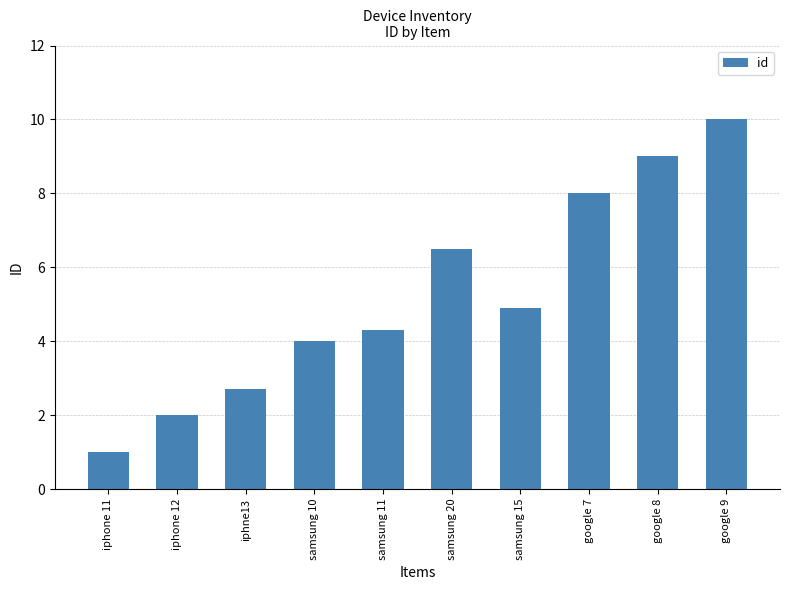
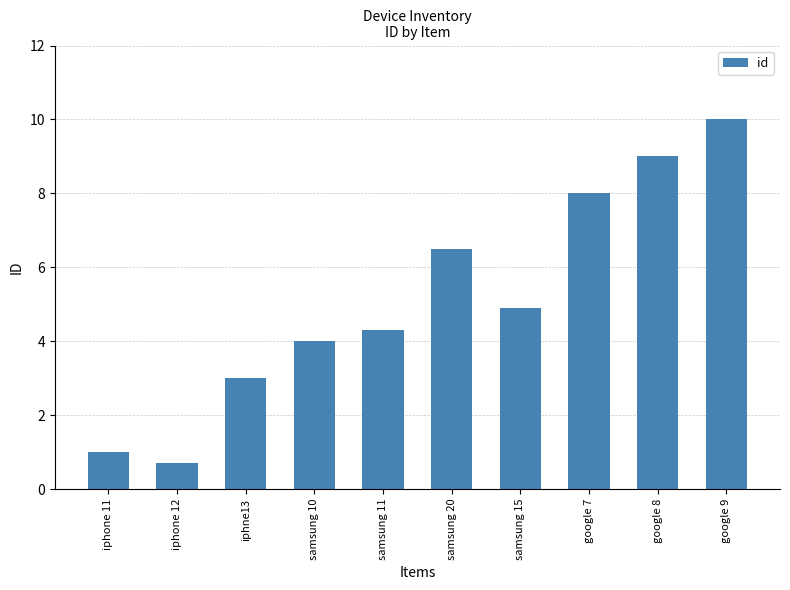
iphone 12: 2.0 -> 0.7
iphne13: 2.7 -> 3.0
